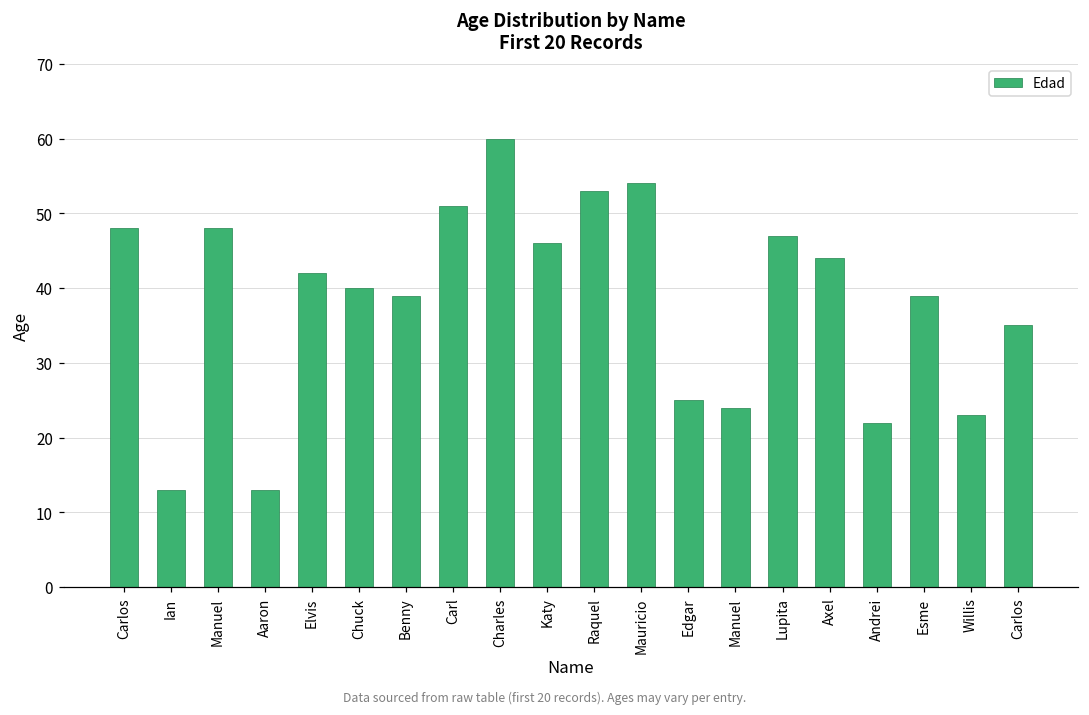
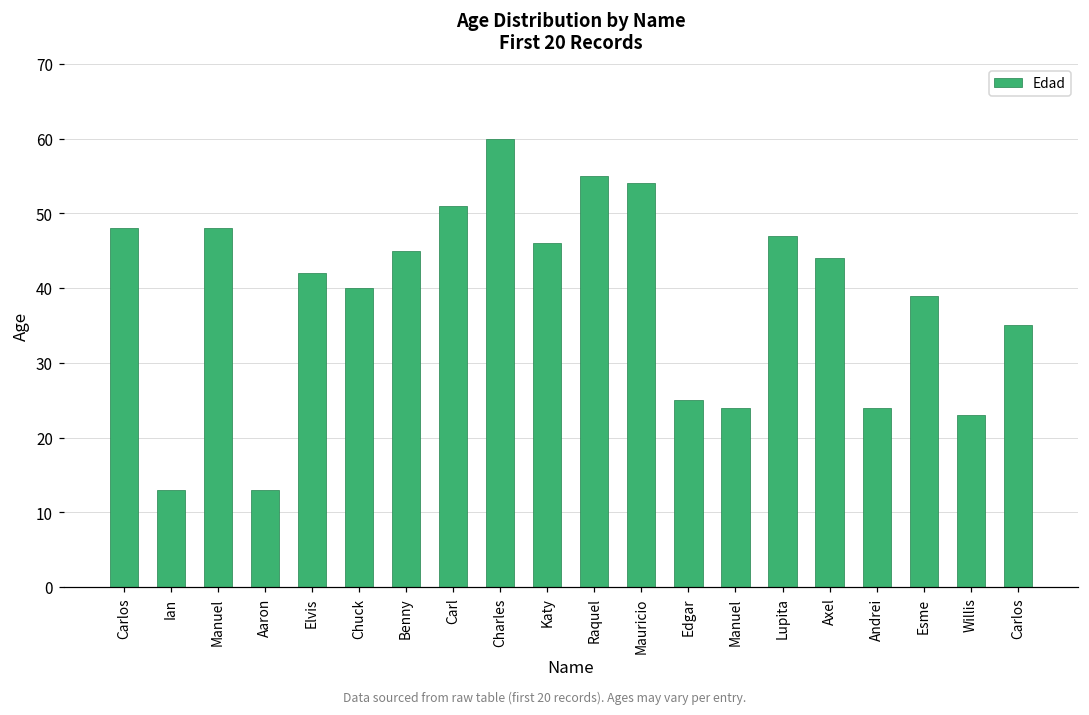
Benny: 39 -> 45
Raquel: 53 -> 55
Andrei: 22 -> 24
